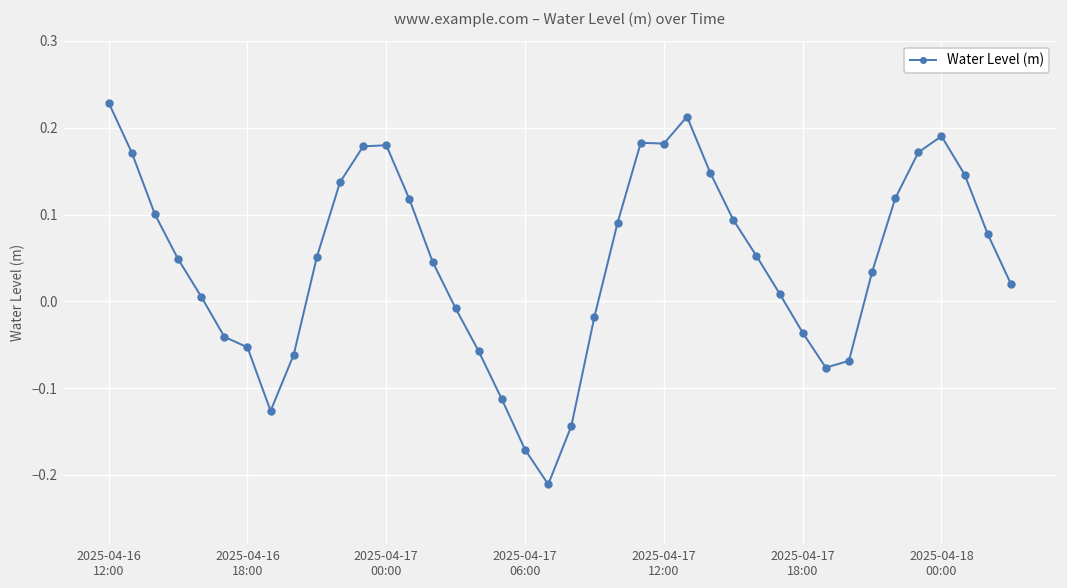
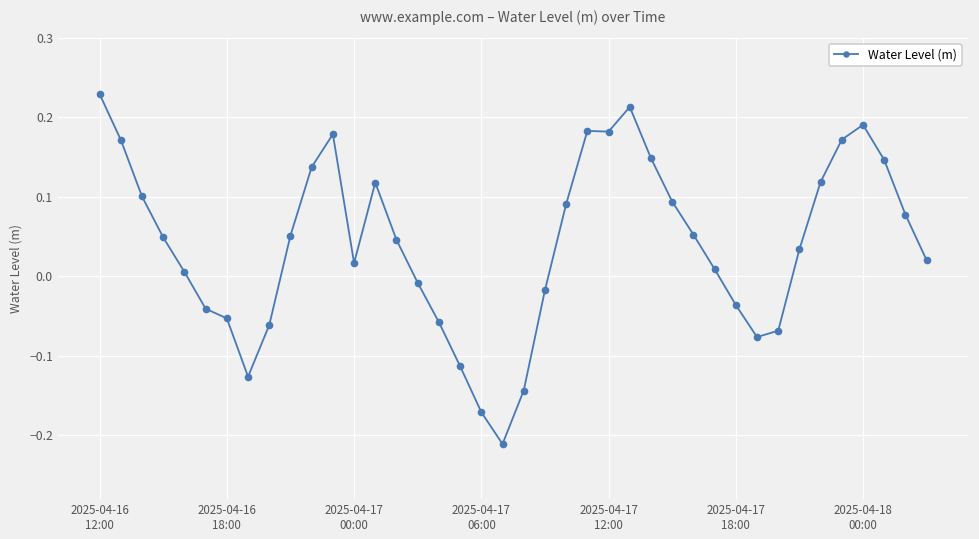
2025-04-17 00:00: 0.18 -> 0.02
